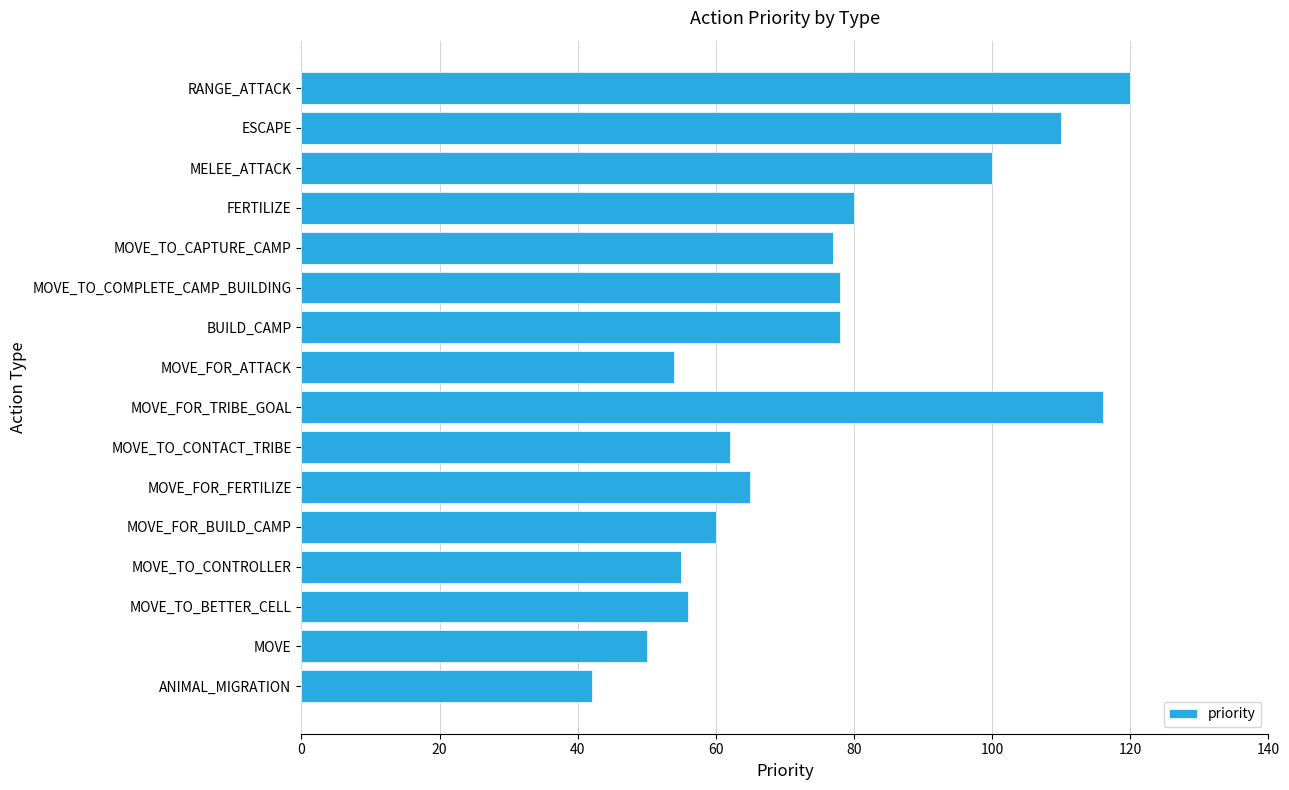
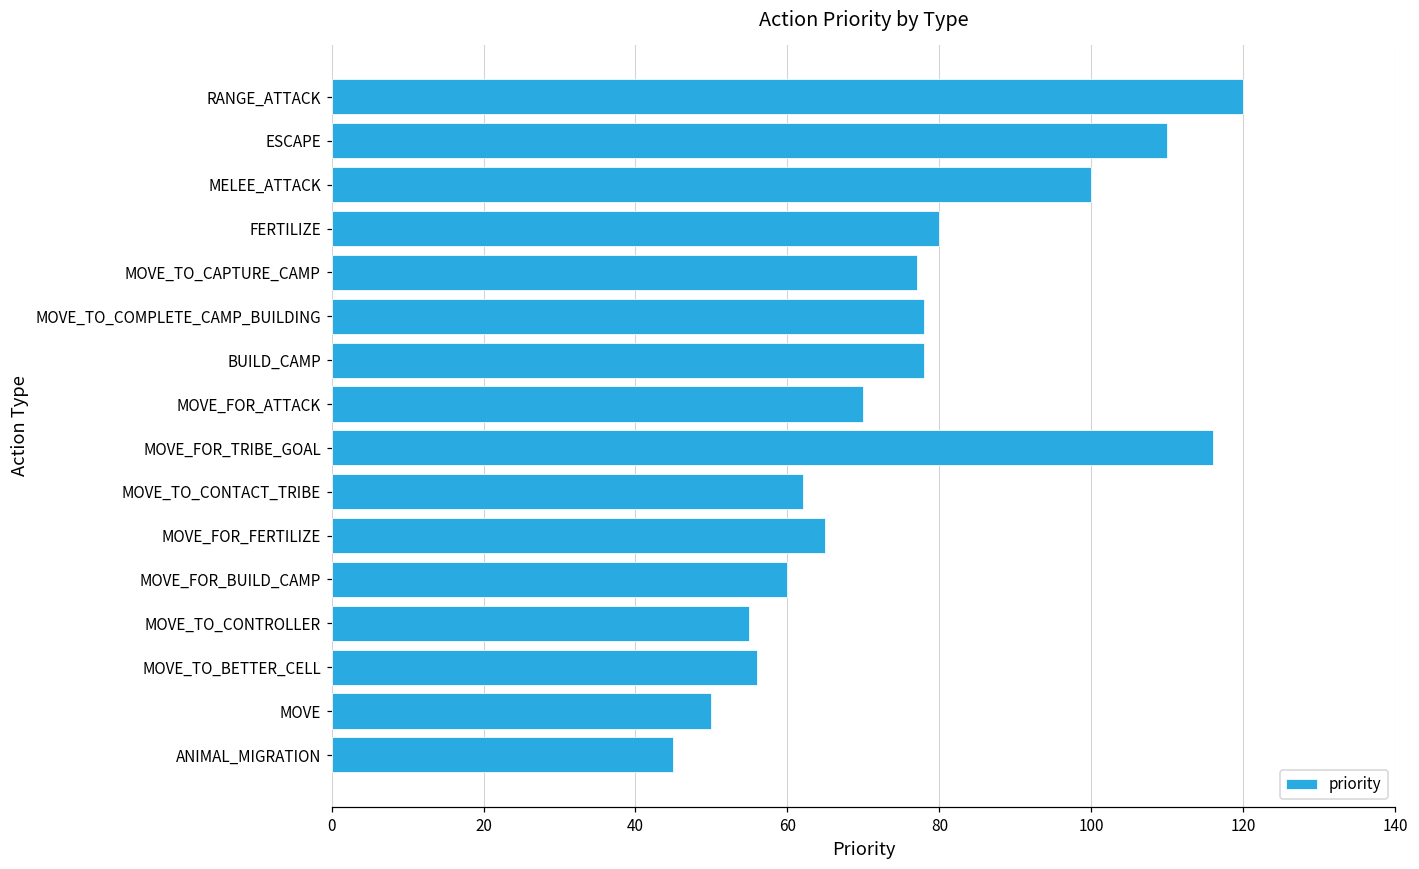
MOVE_FOR_ATTACK: 54 -> 70
ANIMAL_MIGRATION: 42 -> 45
